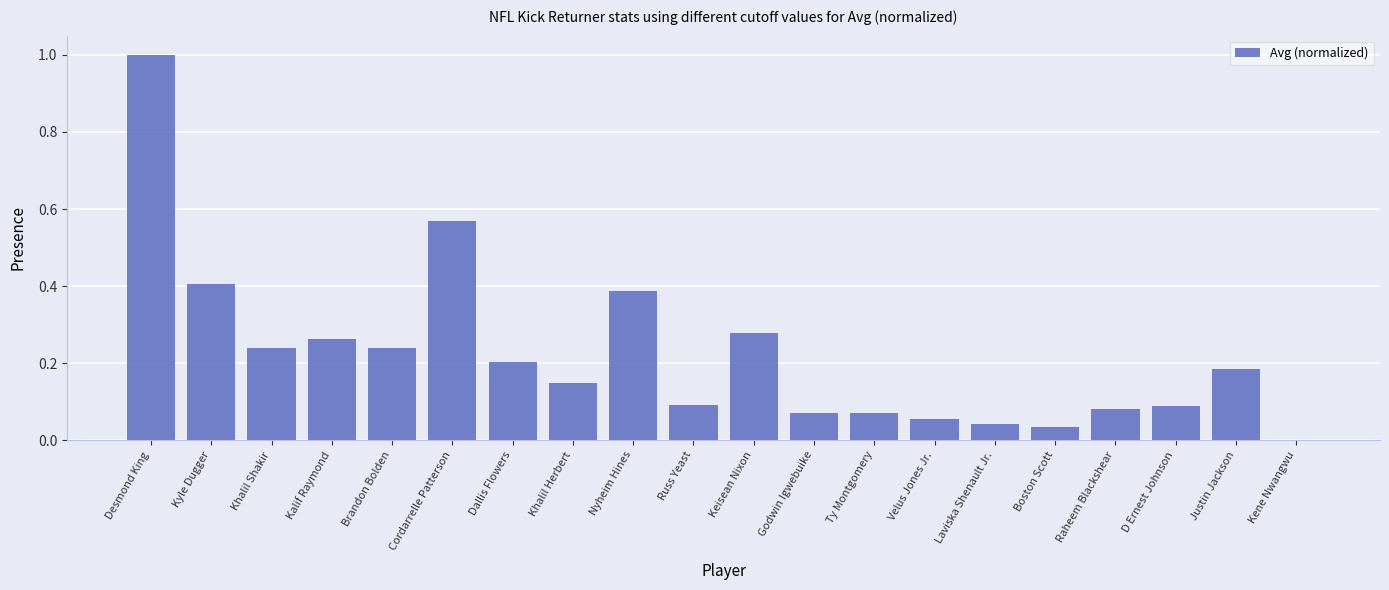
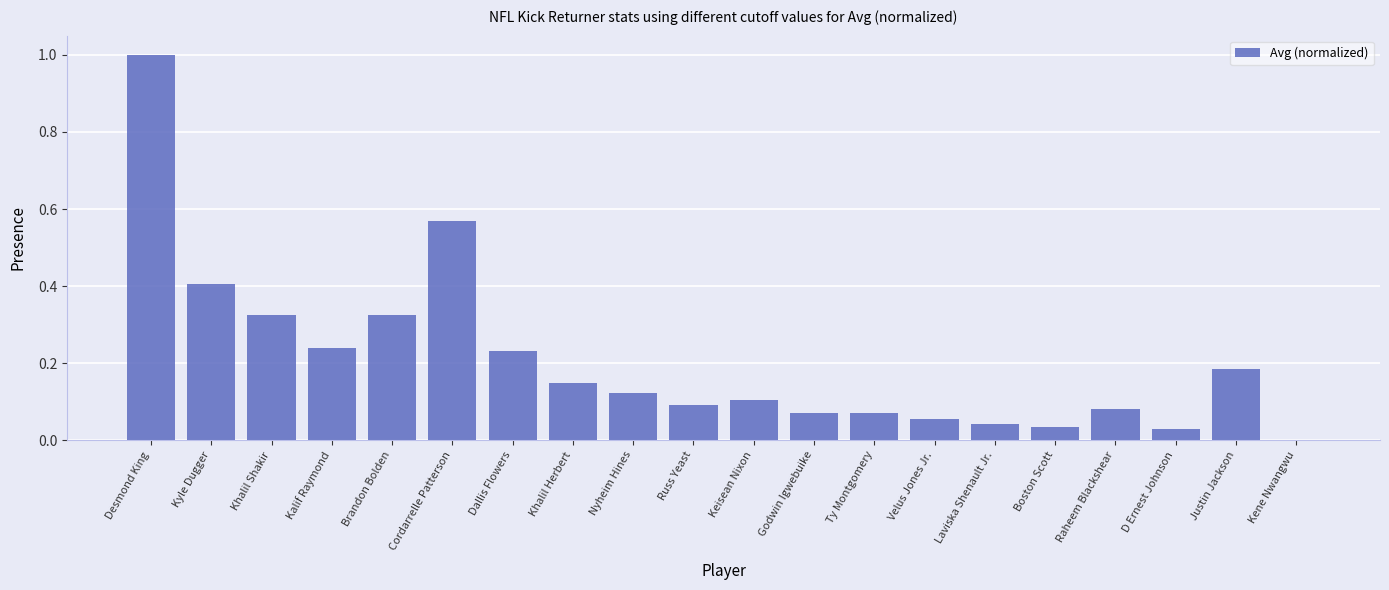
Khalil Shakir: 0.24 -> 0.32
Kalif Raymond: 0.26 -> 0.24
Brandon Bolden: 0.24 -> 0.32
Dallis Flowers: 0.20 -> 0.23
Nyheim Hines: 0.39 -> 0.12
Keisean Nixon: 0.28 -> 0.11
D Ernest Johnson: 0.09 -> 0.03
